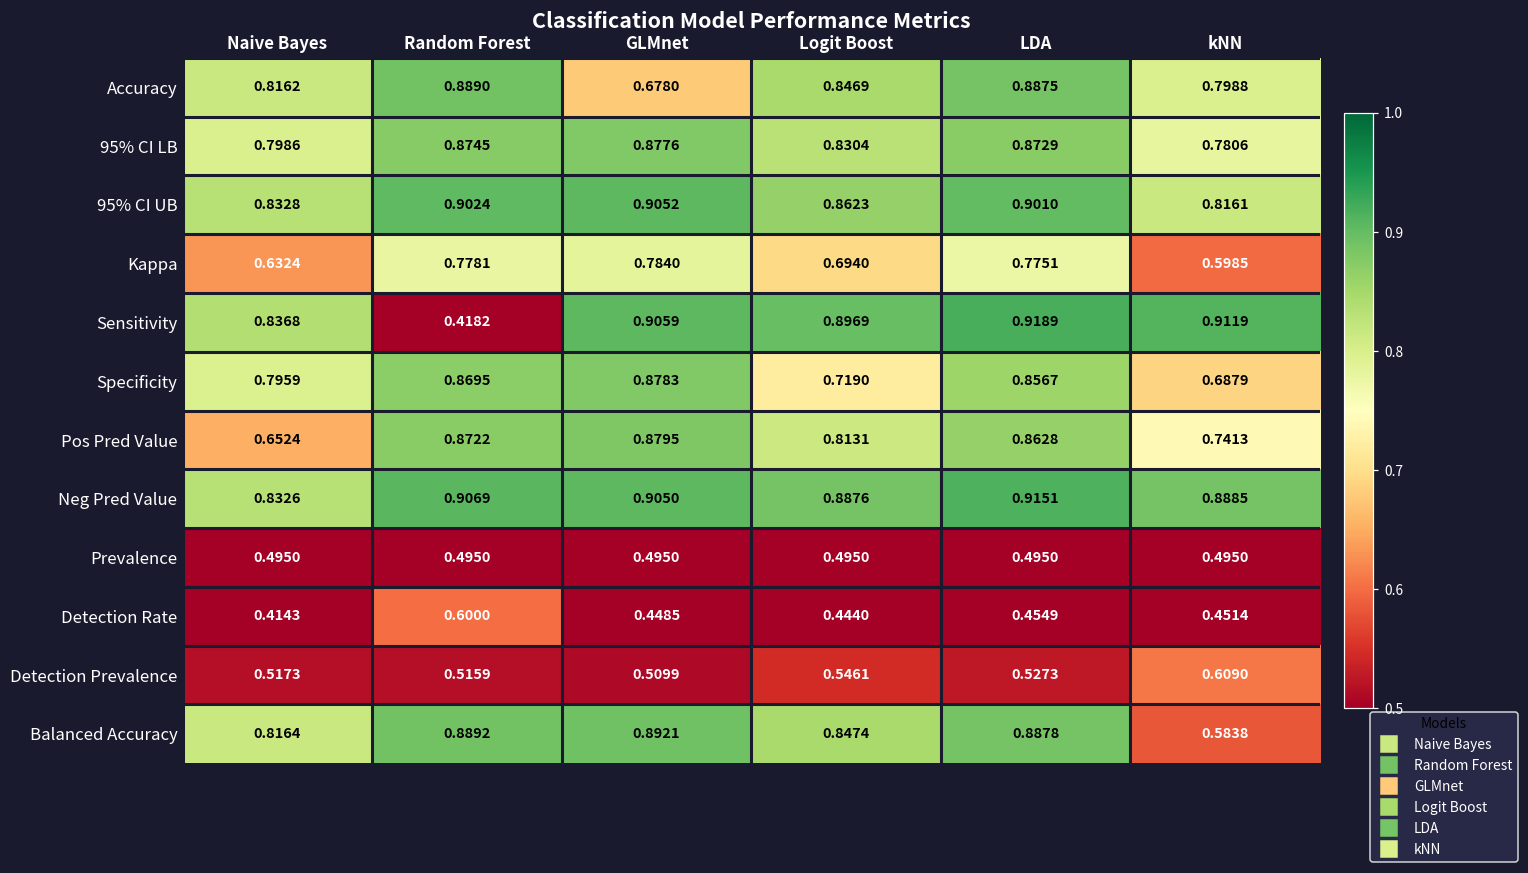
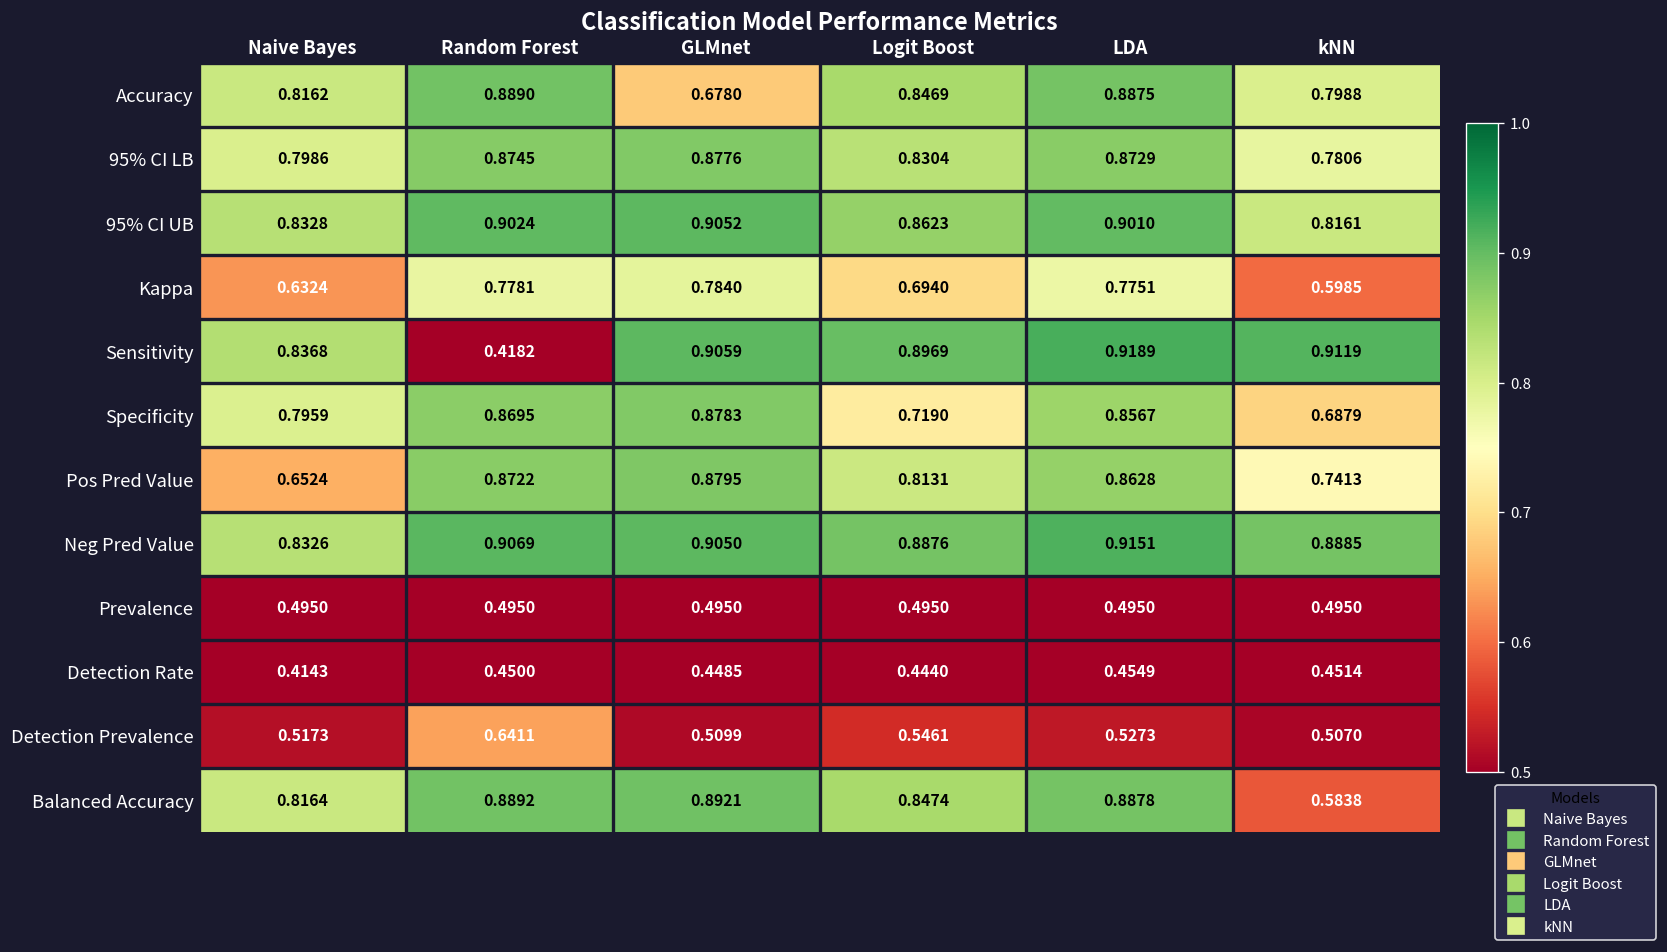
Detection Rate, Random Forest: 0.6000 -> 0.4500
Detection Prevalence, Random Forest: 0.5159 -> 0.6411
Detection Prevalence, kNN: 0.6090 -> 0.5070
